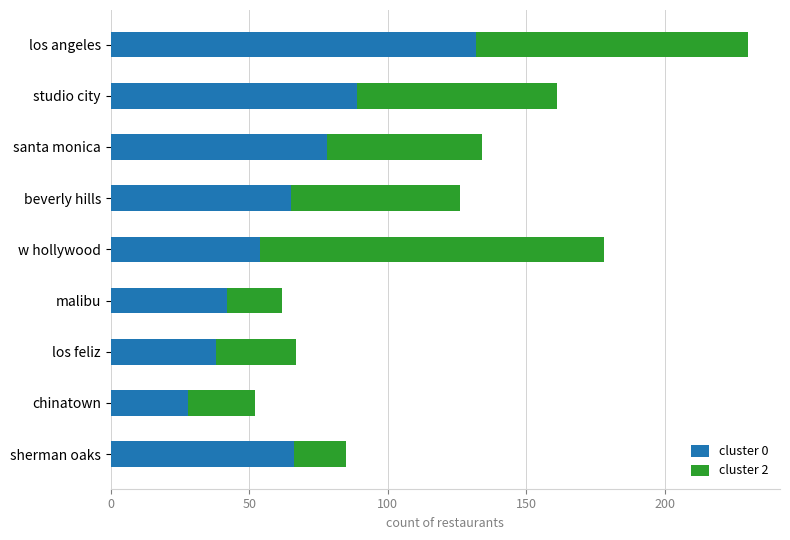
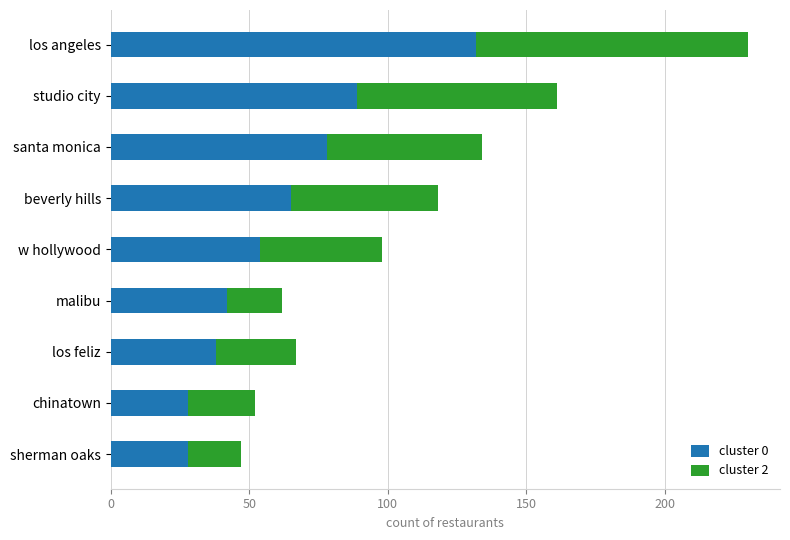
cluster 2, beverly hills: 61 -> 53
cluster 2, w hollywood: 124 -> 44
cluster 0, sherman oaks: 66 -> 28
